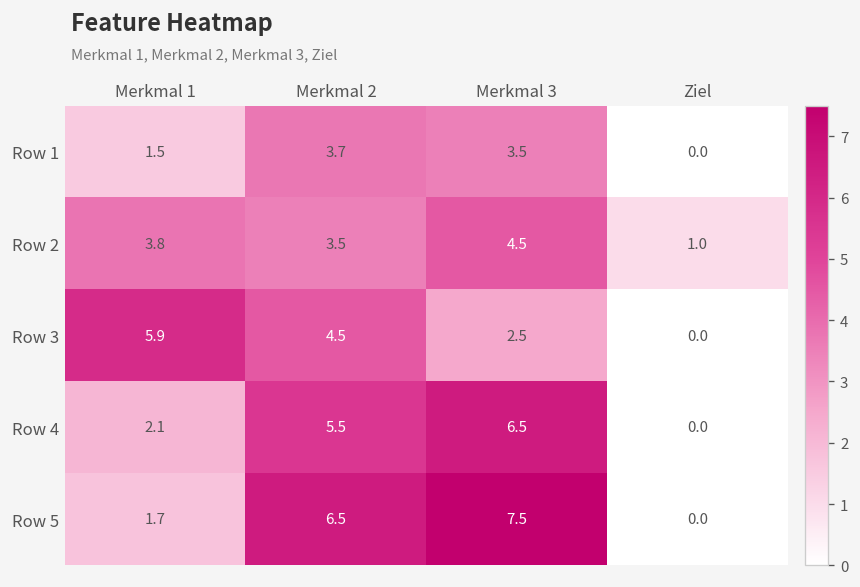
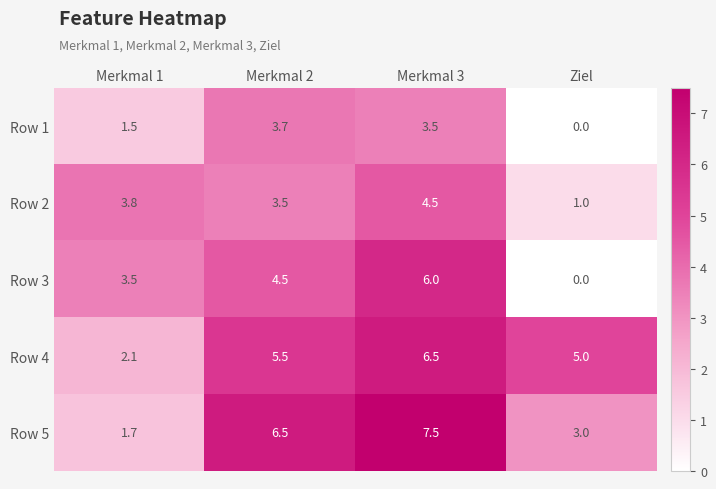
Row 3, Merkmal 1: 5.9 -> 3.5
Row 3, Merkmal 3: 2.5 -> 6.0
Row 4, Ziel: 0.0 -> 5.0
Row 5, Ziel: 0.0 -> 3.0
